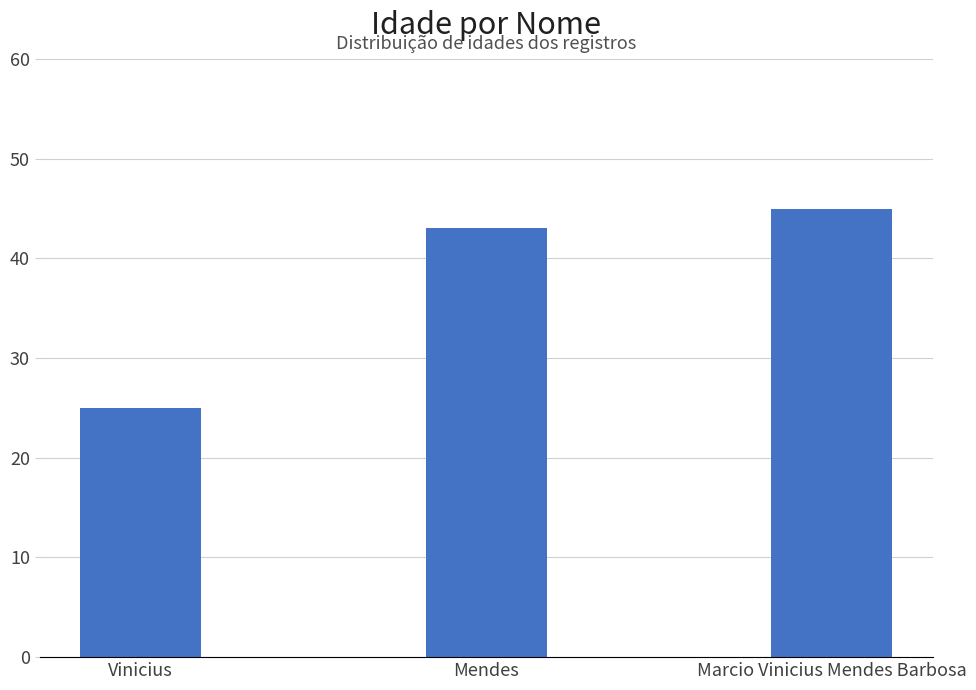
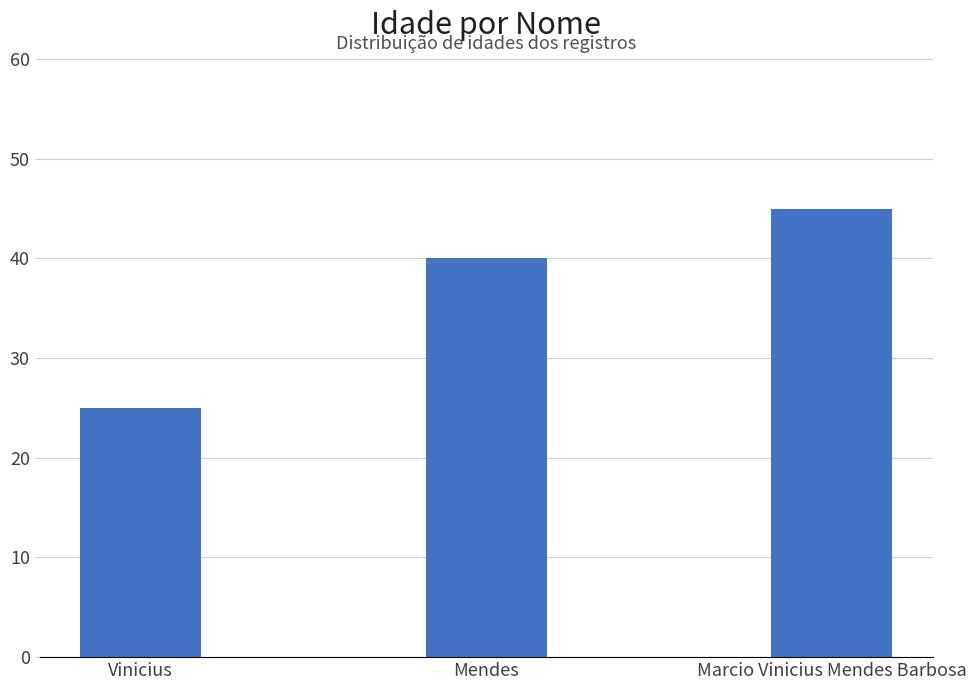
Mendes: 43 -> 40
